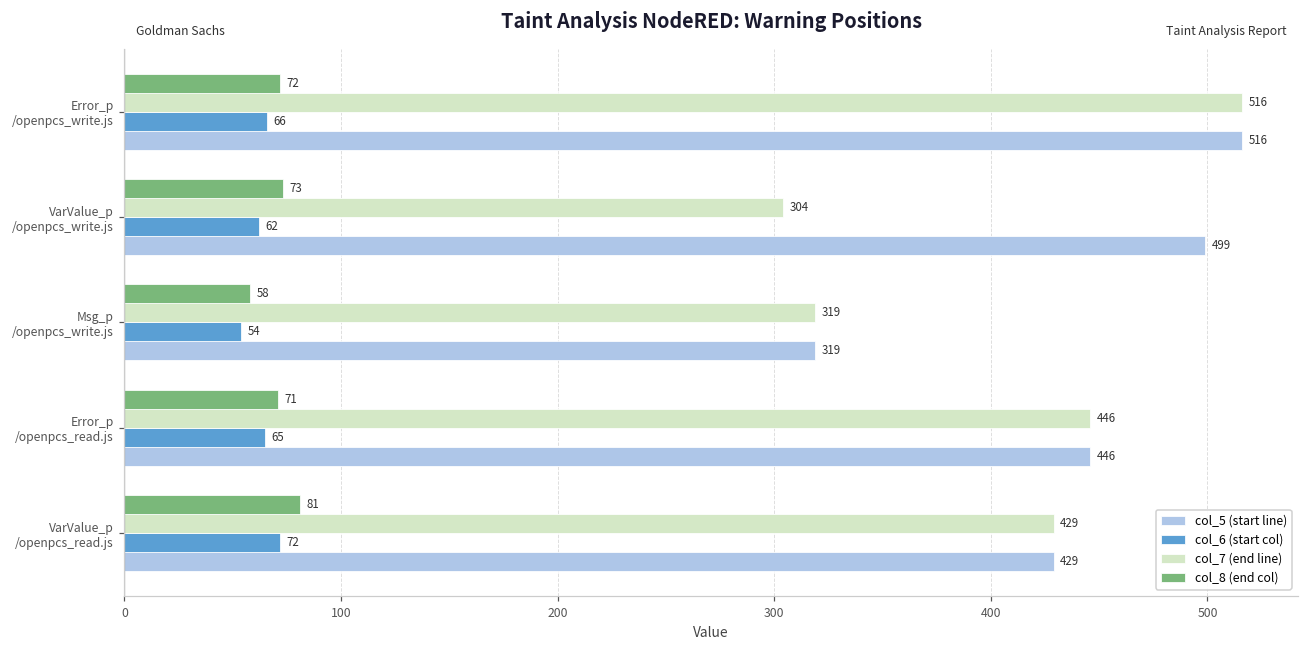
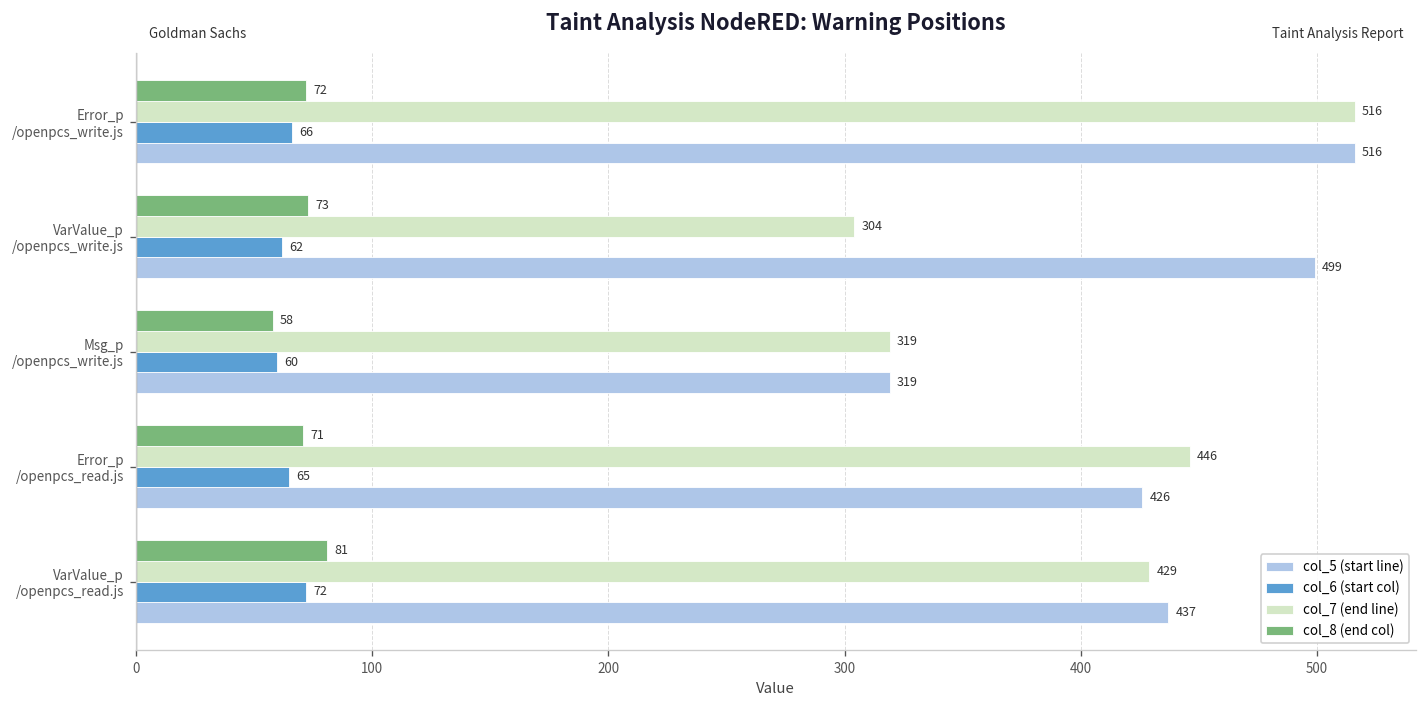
col_6 (start col), Msg_p /openpcs_write.js: 54 -> 60
col_5 (start line), Error_p /openpcs_read.js: 446 -> 426
col_5 (start line), VarValue_p /openpcs_read.js: 429 -> 437
